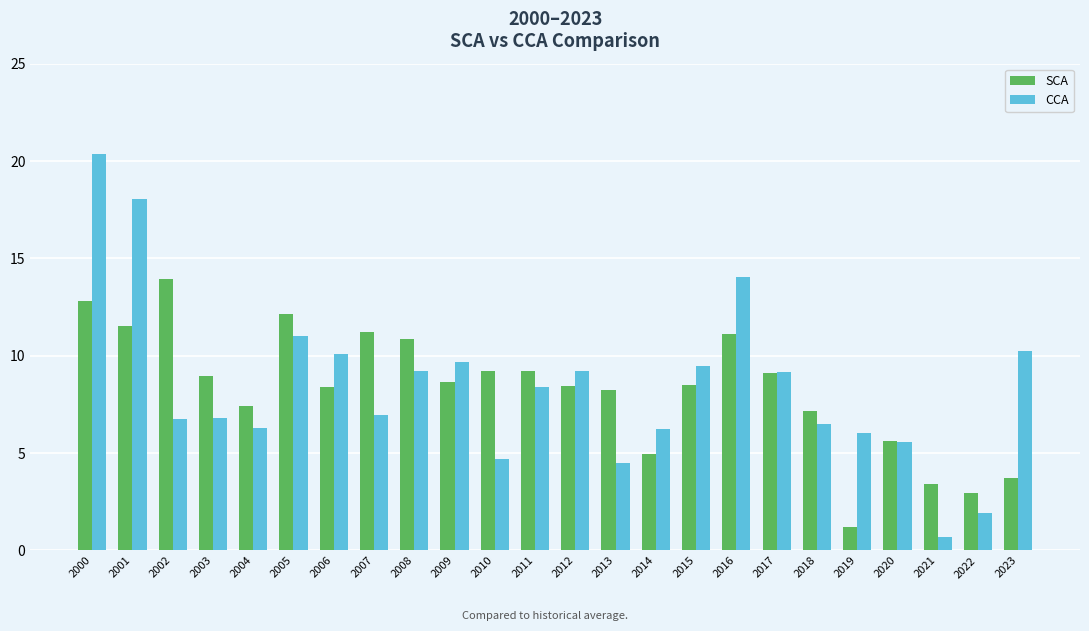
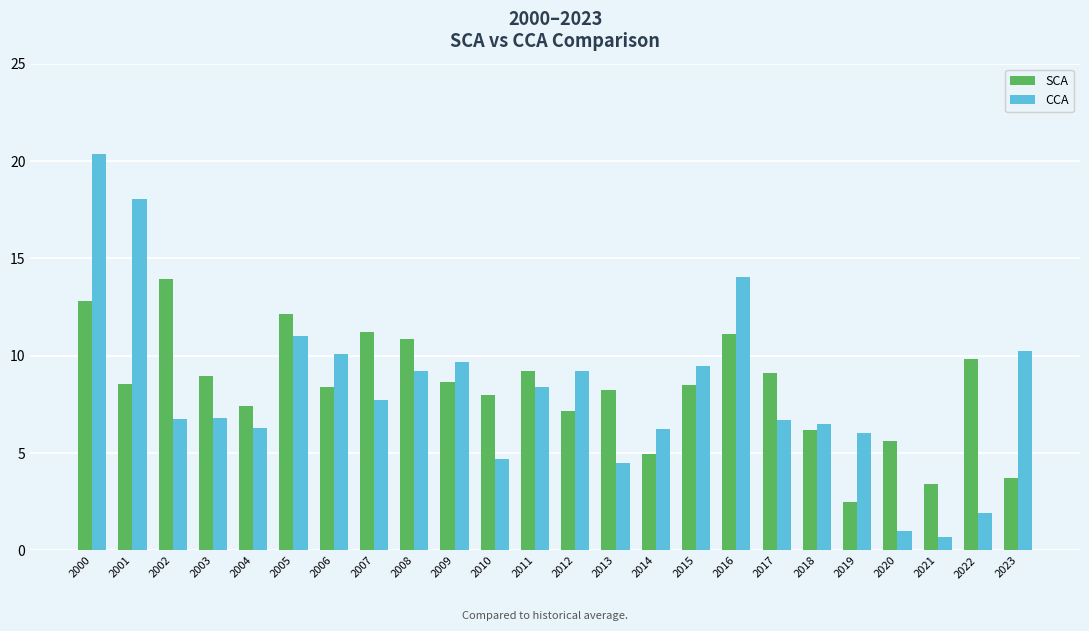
SCA, 2001: 11.5 -> 8.5
CCA, 2007: 6.9 -> 7.7
SCA, 2010: 9.2 -> 8.0
SCA, 2012: 8.5 -> 7.2
CCA, 2017: 9.2 -> 6.7
SCA, 2018: 7.1 -> 6.2
SCA, 2019: 1.2 -> 2.5
CCA, 2020: 5.6 -> 1.0
SCA, 2022: 3.0 -> 9.8
